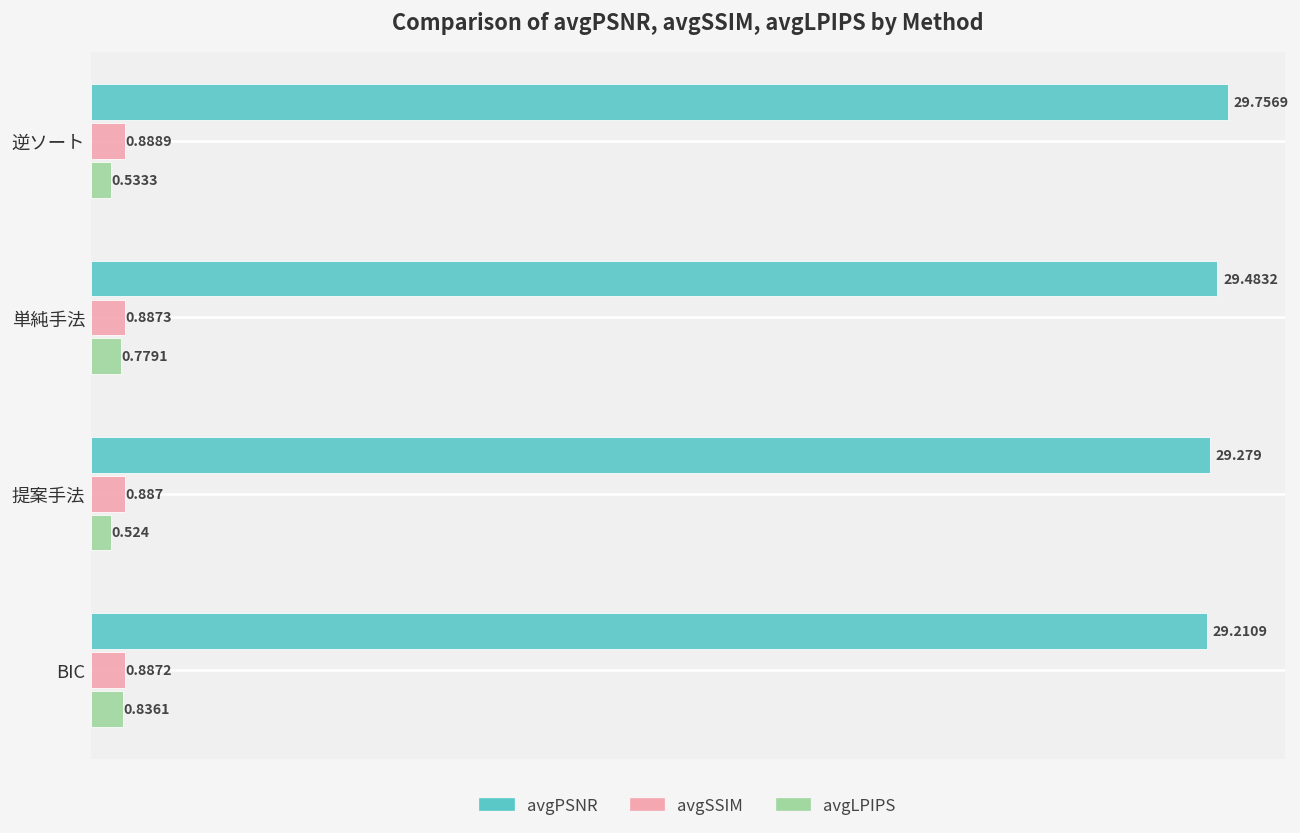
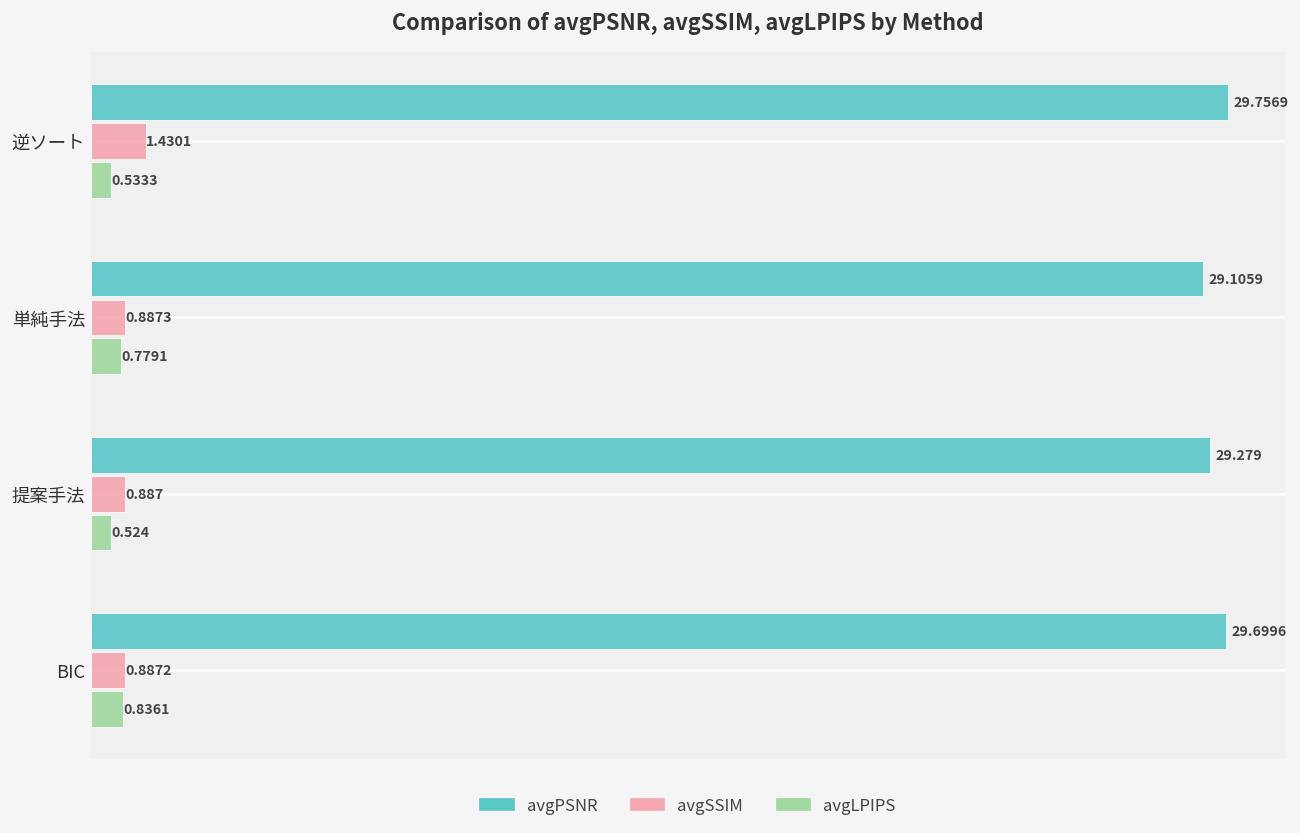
avgSSIM, 逆ソート: 0.8889 -> 1.4301
avgPSNR, 単純手法: 29.4832 -> 29.1059
avgPSNR, BIC: 29.2109 -> 29.6996
